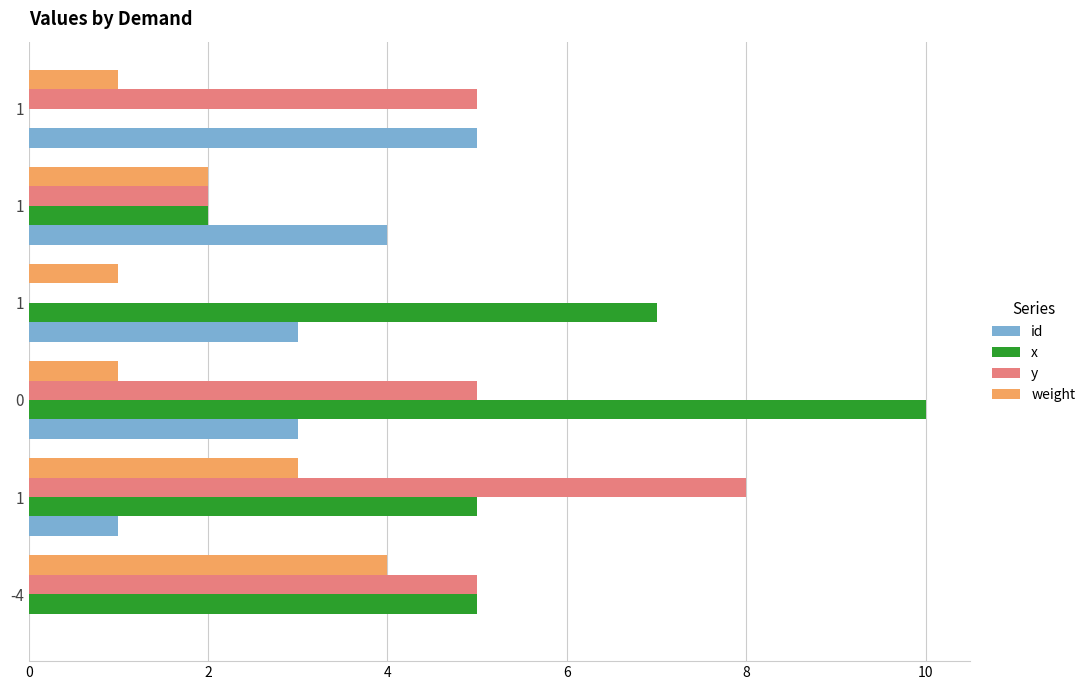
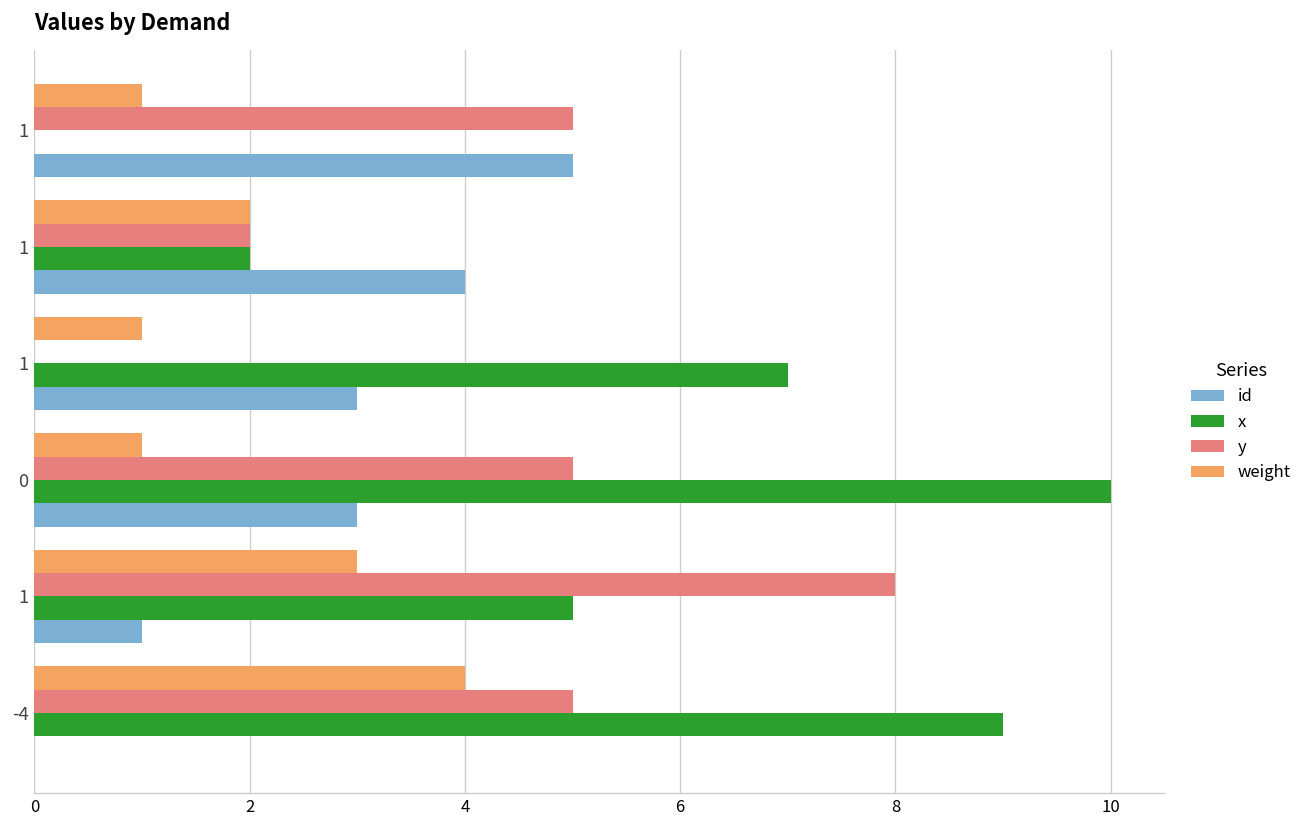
x, -4: 5 -> 9
